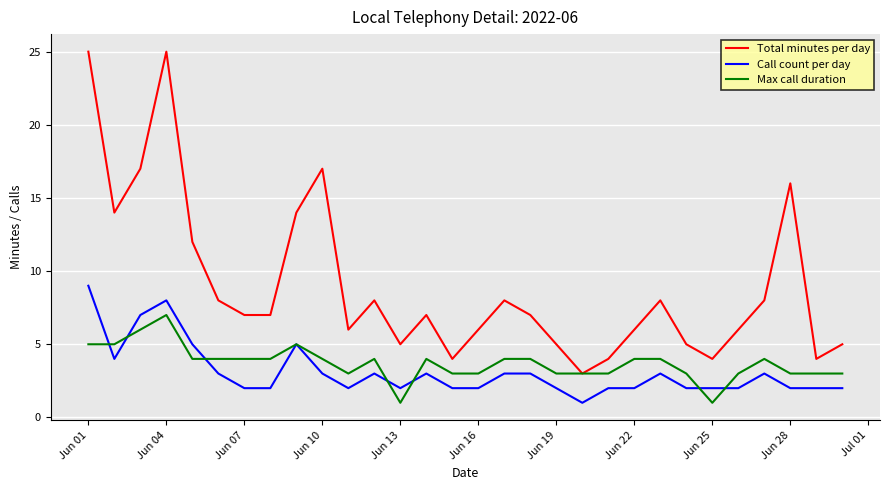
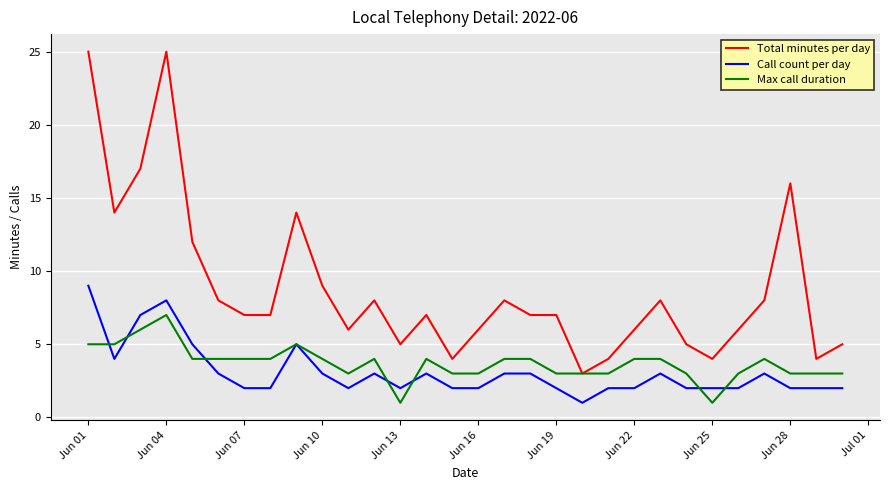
Total minutes per day, Jun 10: 17 -> 9
Total minutes per day, Jun 19: 5 -> 7
